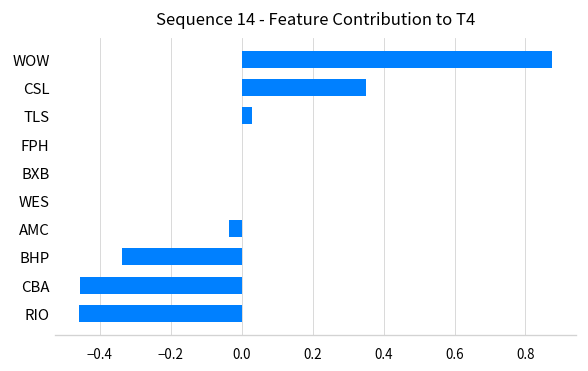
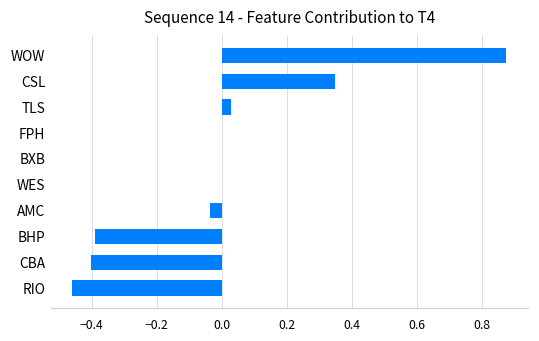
BHP: -0.34 -> -0.39
CBA: -0.45 -> -0.40
